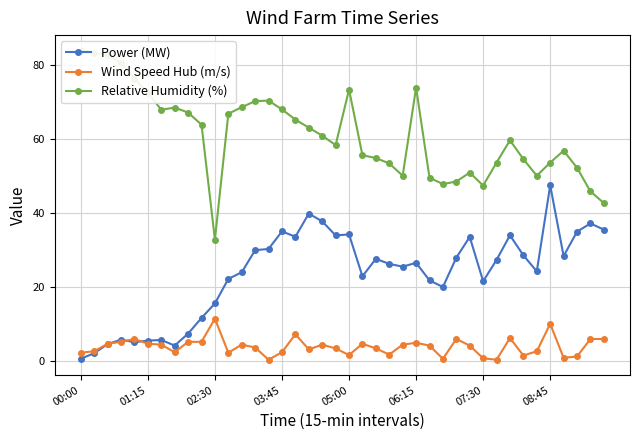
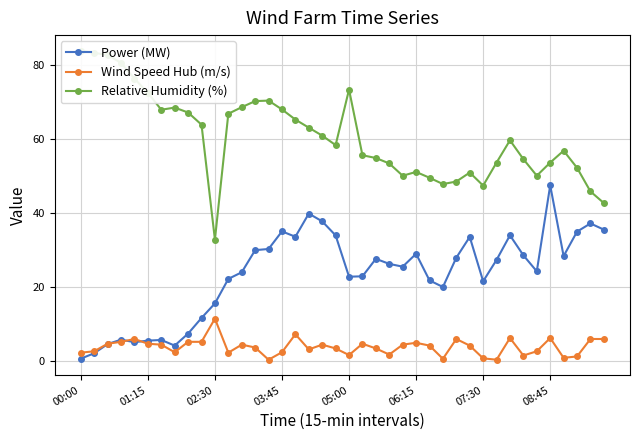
Power (MW), 05:00: 34 -> 23
Power (MW), 06:15: 27 -> 29
Relative Humidity (%), 06:15: 74 -> 51
Wind Speed Hub (m/s), 08:45: 10 -> 6
